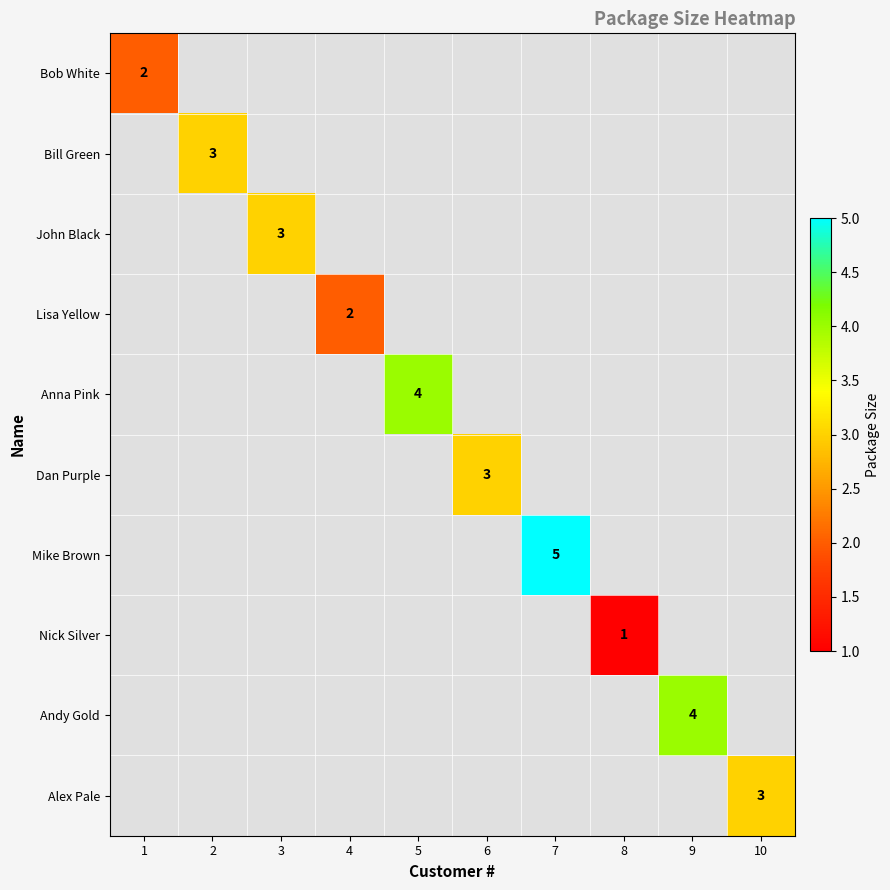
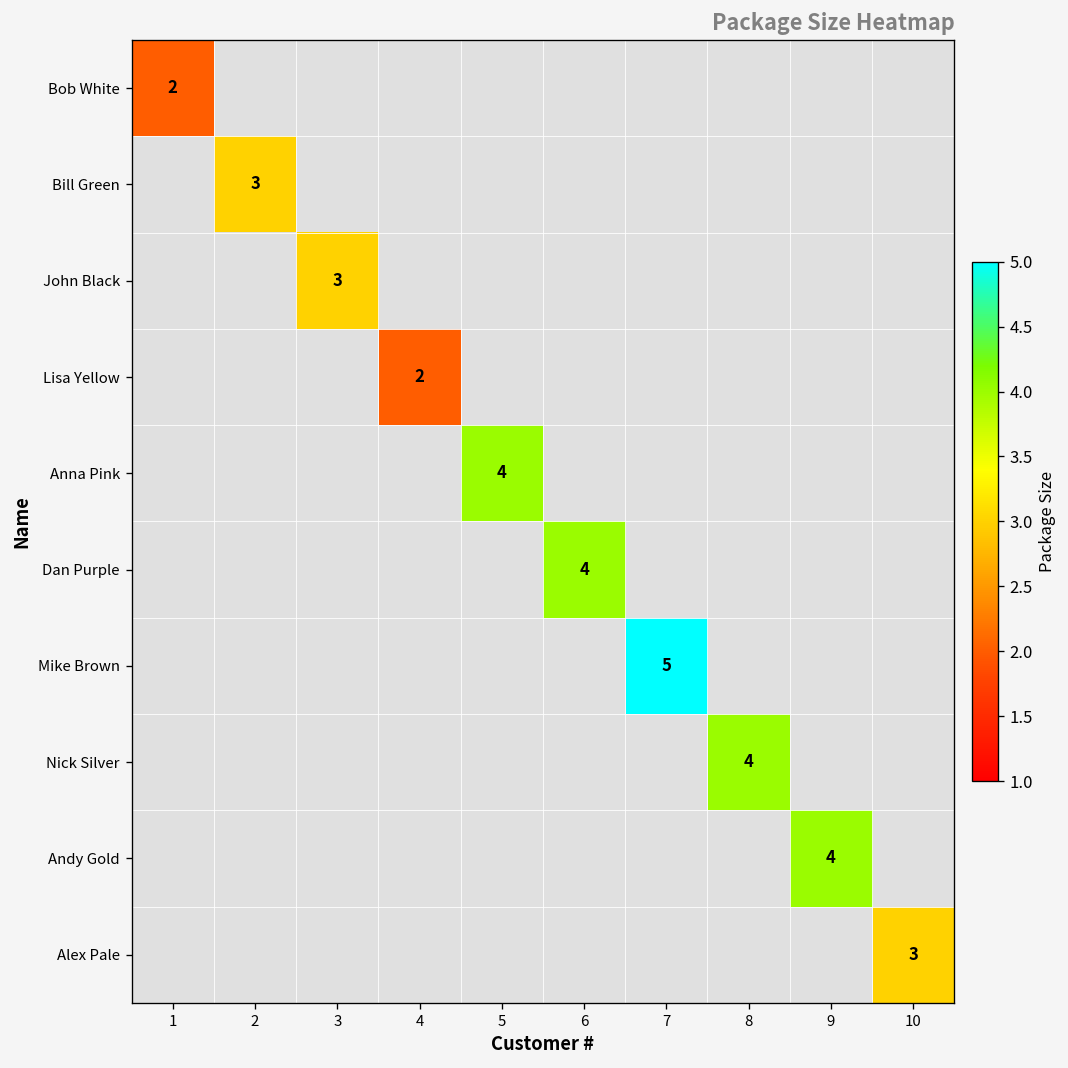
Dan Purple, 6: 3 -> 4
Nick Silver, 8: 1 -> 4
